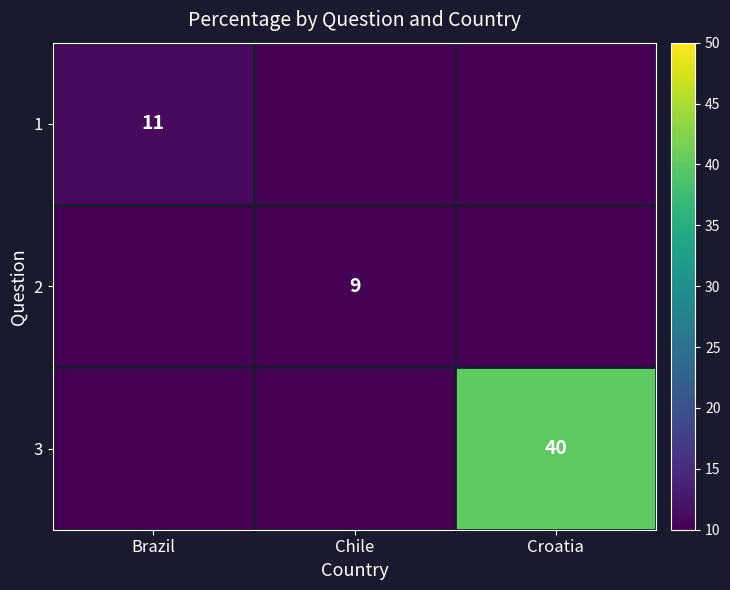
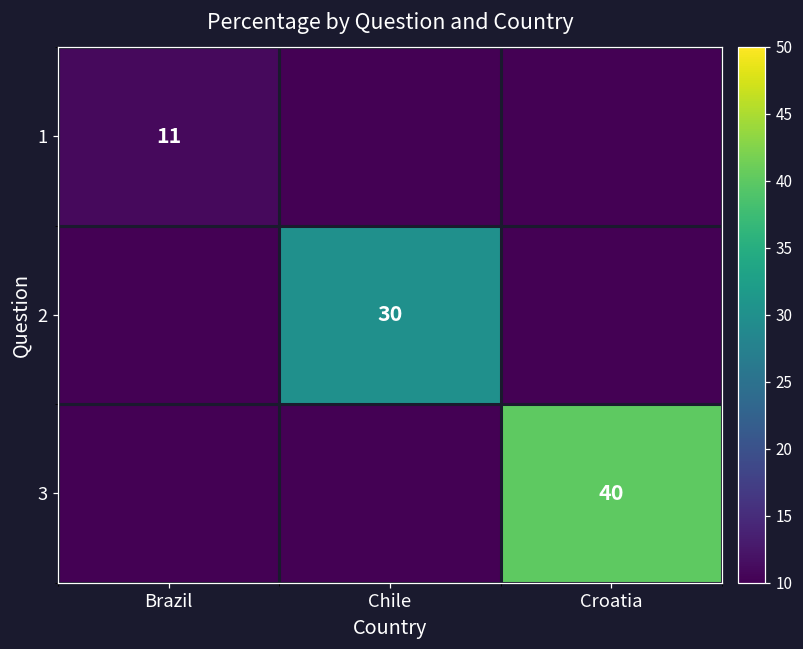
2, Chile: 9 -> 30
